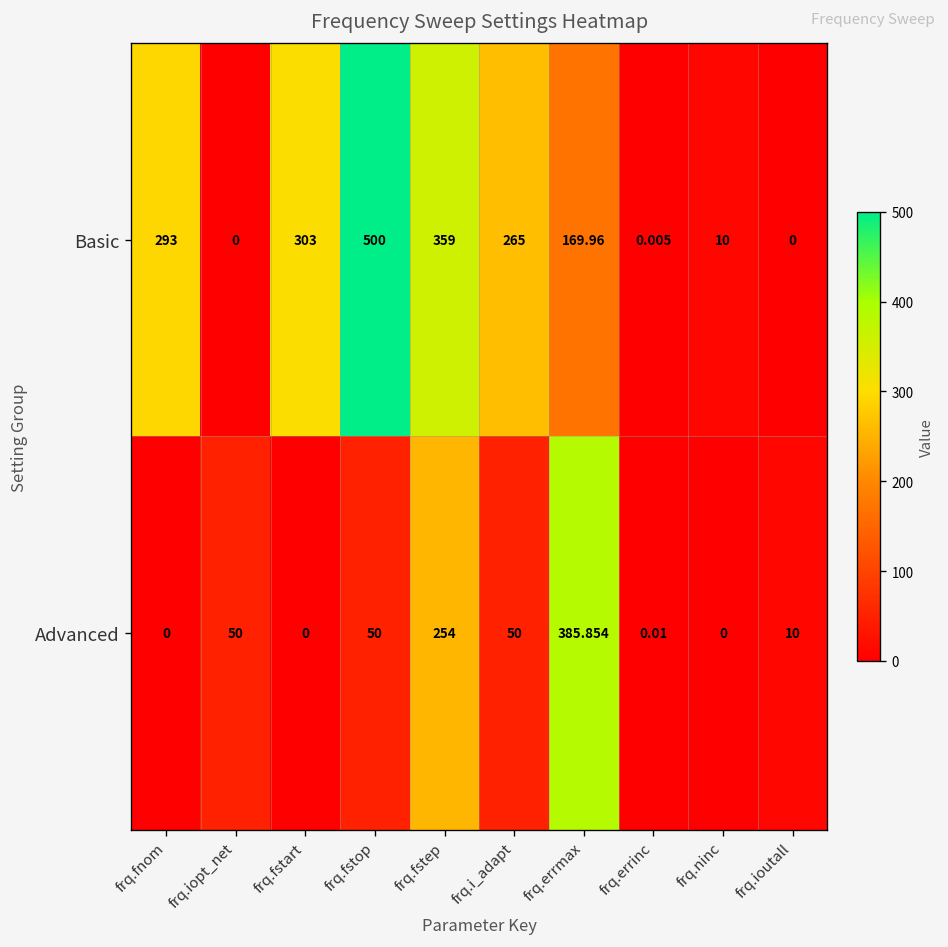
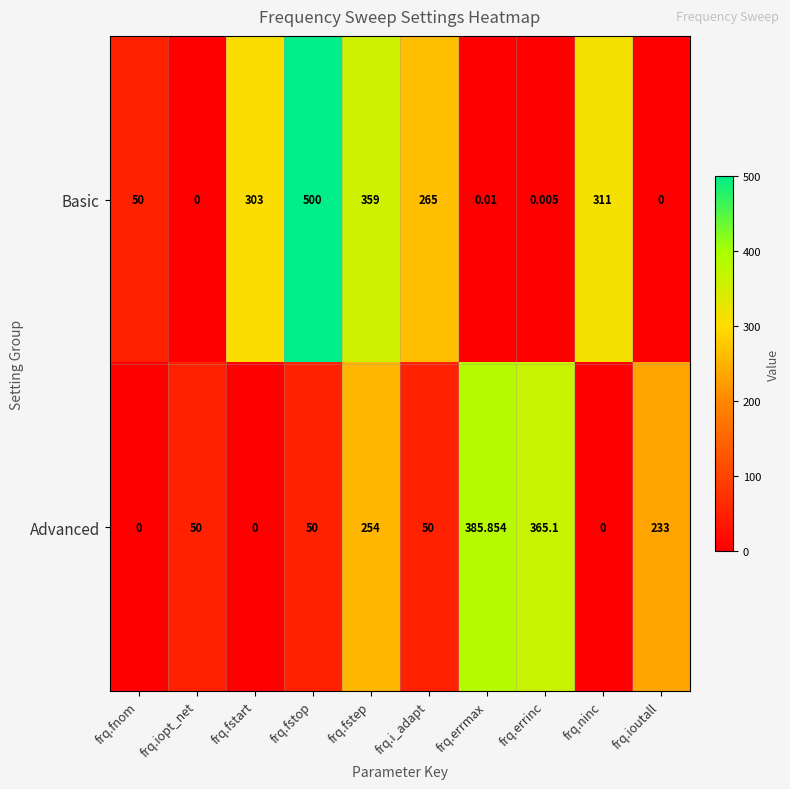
Basic, frq.fnom: 293 -> 50
Basic, frq.errmax: 169.96 -> 0.01
Basic, frq.ninc: 10 -> 311
Advanced, frq.errinc: 0.01 -> 365.1
Advanced, frq.ioutall: 10 -> 233
